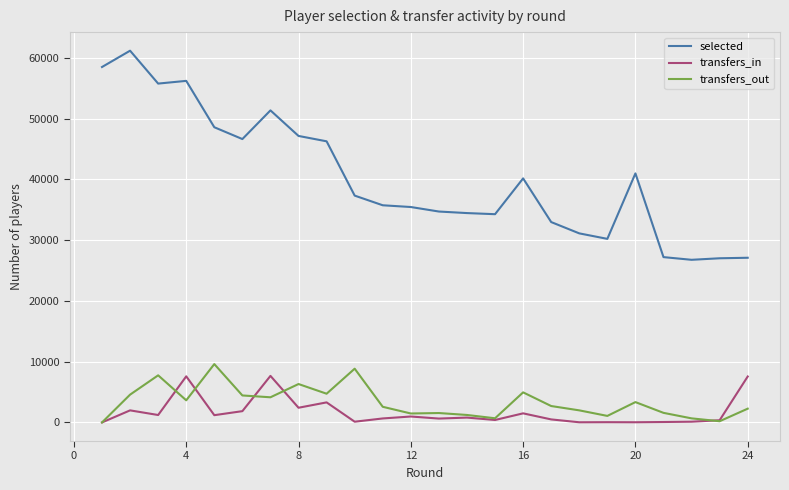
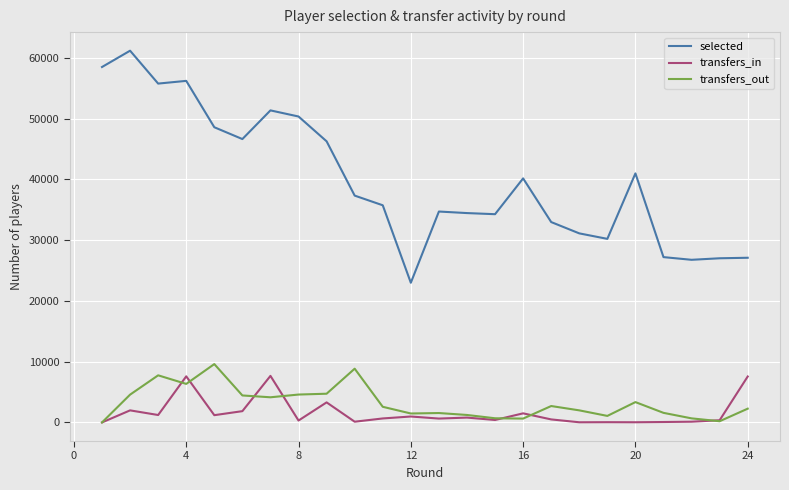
transfers_out, 4: 4000 -> 6000
selected, 8: 47000 -> 50000
transfers_in, 8: 2000 -> 0
transfers_out, 8: 6000 -> 5000
selected, 12: 35000 -> 23000
transfers_out, 16: 5000 -> 1000
